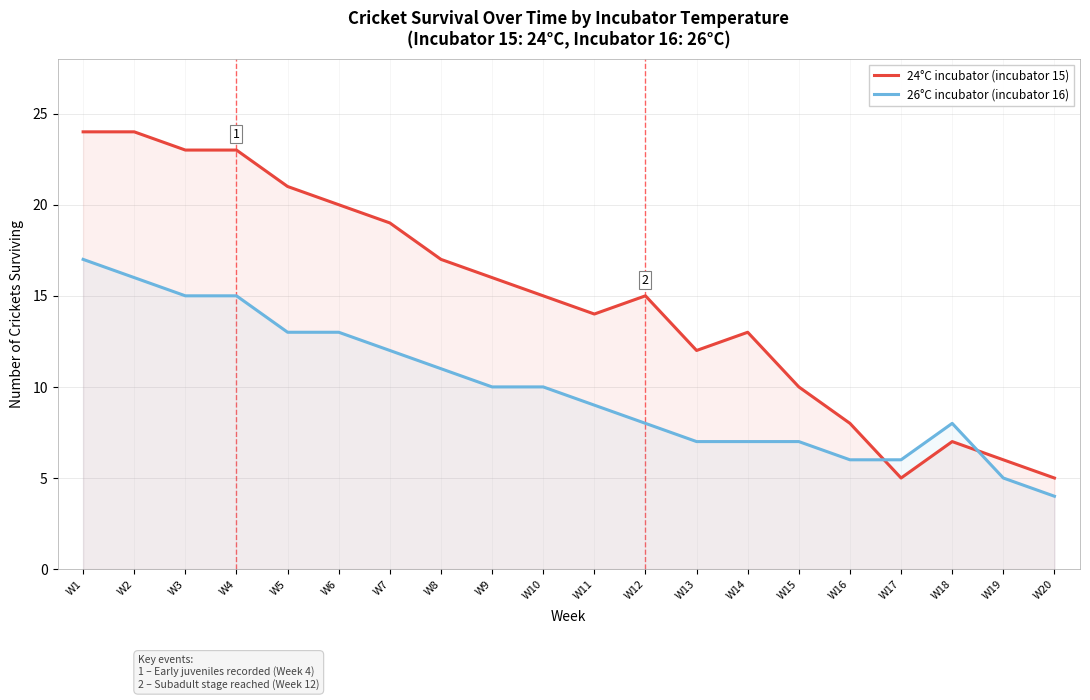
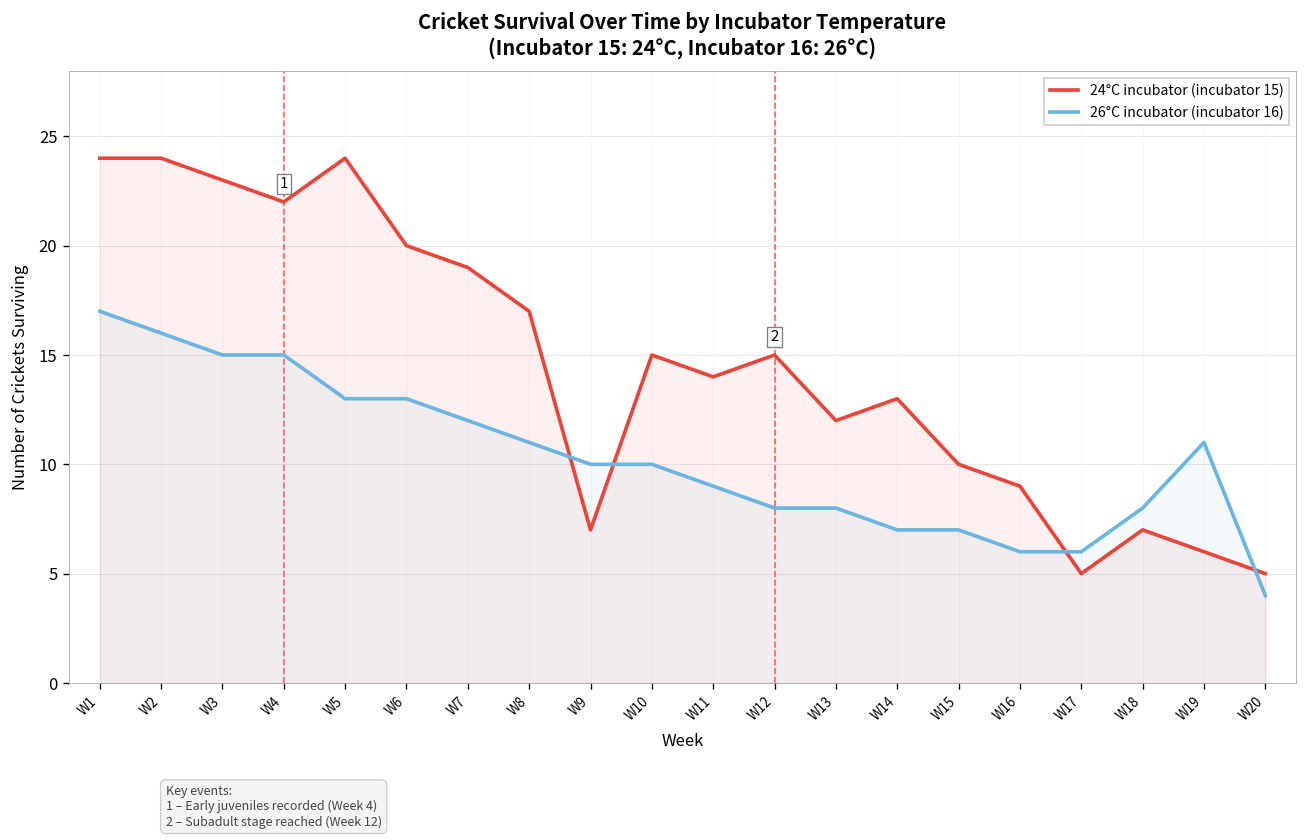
24°C incubator (incubator 15), W4: 23 -> 22
24°C incubator (incubator 15), W5: 21 -> 24
24°C incubator (incubator 15), W9: 16 -> 7
26°C incubator (incubator 16), W13: 7 -> 8
24°C incubator (incubator 15), W16: 8 -> 9
26°C incubator (incubator 16), W19: 5 -> 11
